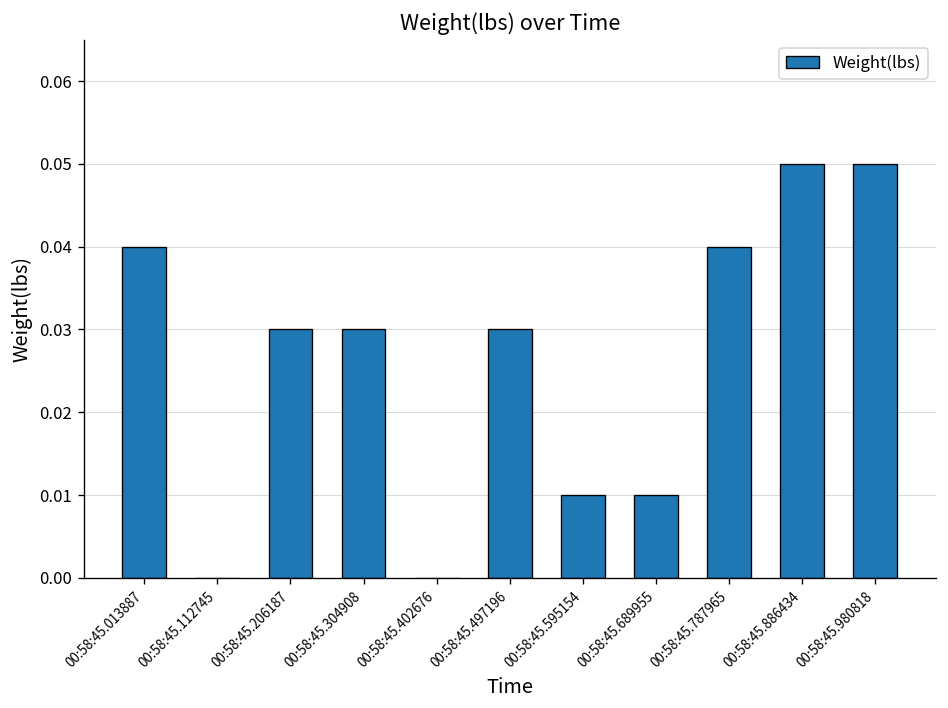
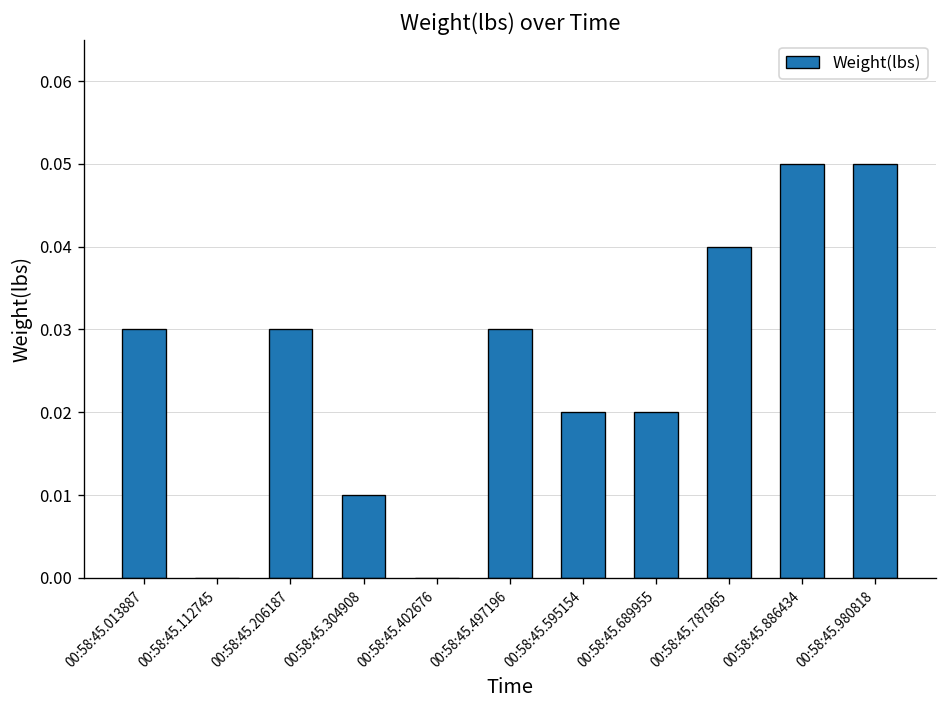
00:58:45.013887: 0.04 -> 0.03
00:58:45.304908: 0.03 -> 0.01
00:58:45.595154: 0.01 -> 0.02
00:58:45.689955: 0.01 -> 0.02
